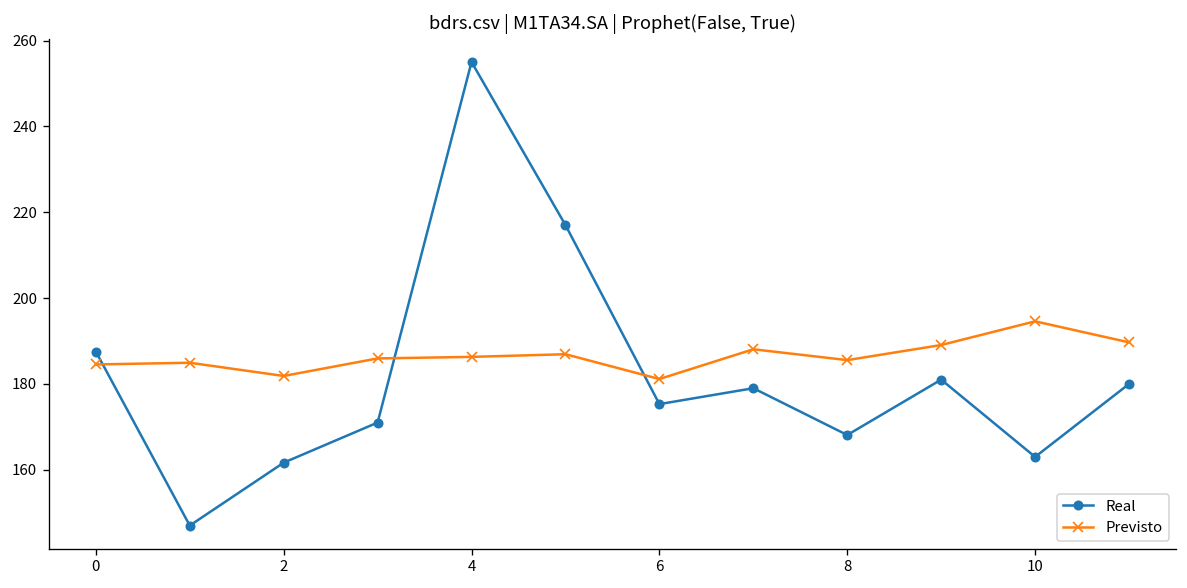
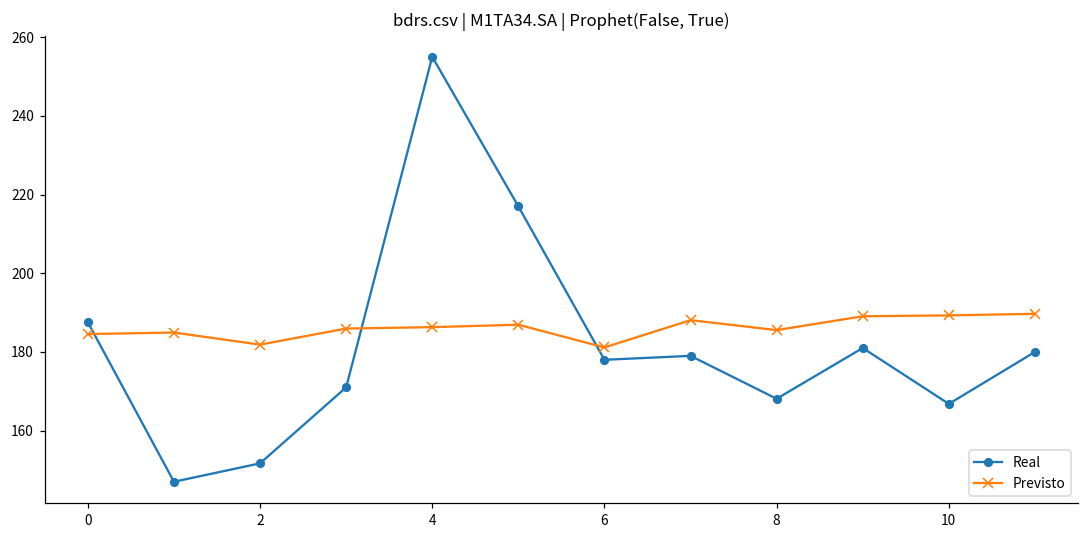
Real, 2: 162 -> 152
Real, 6: 175 -> 178
Real, 10: 163 -> 167
Previsto, 10: 195 -> 189
